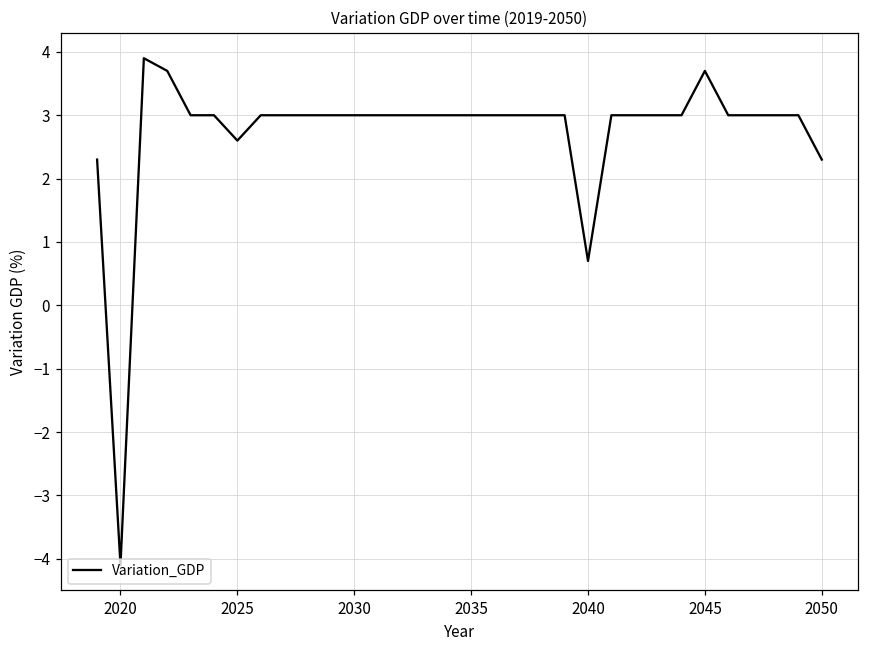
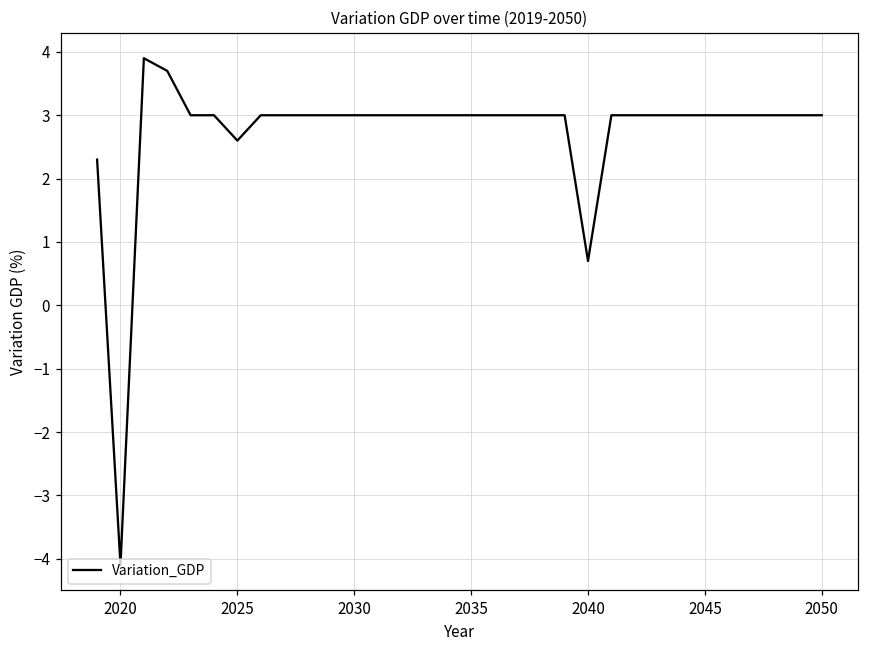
2045: 3.7 -> 3.0
2050: 2.3 -> 3.0
